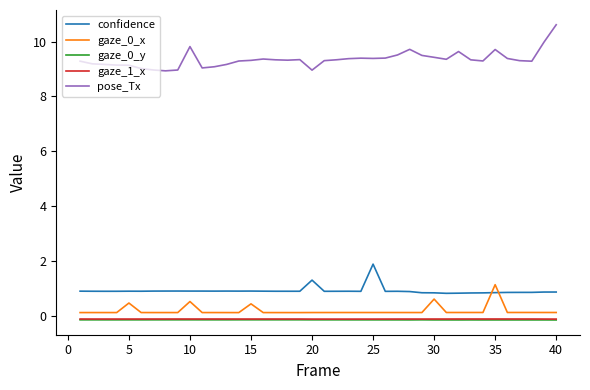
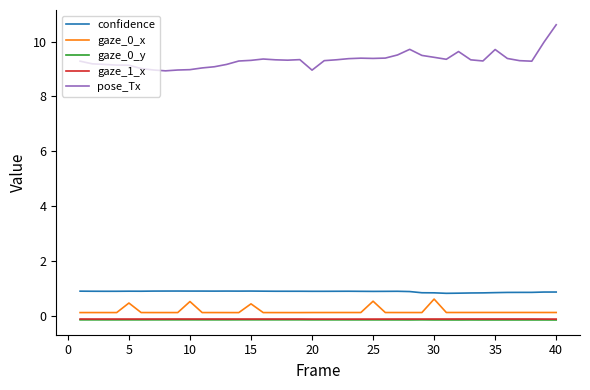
pose_Tx, 10: 9.8 -> 9.0
confidence, 20: 1.3 -> 0.9
confidence, 25: 1.9 -> 0.9
gaze_0_x, 25: 0.1 -> 0.5
gaze_0_x, 35: 1.1 -> 0.1
